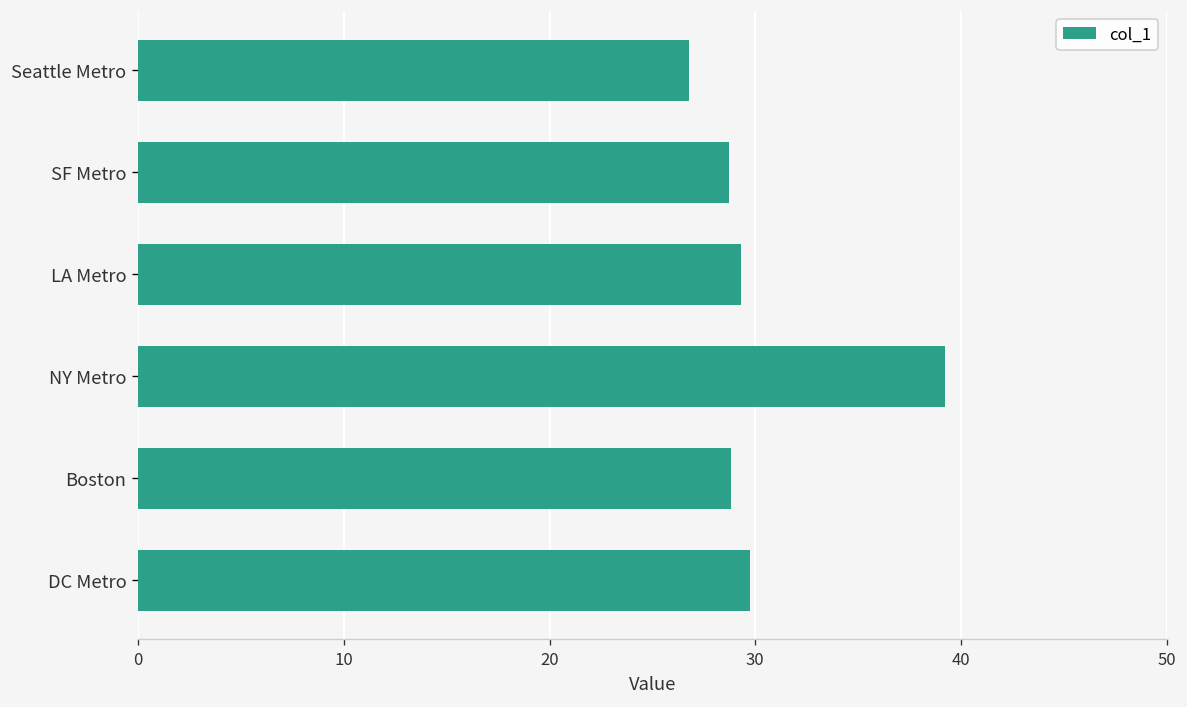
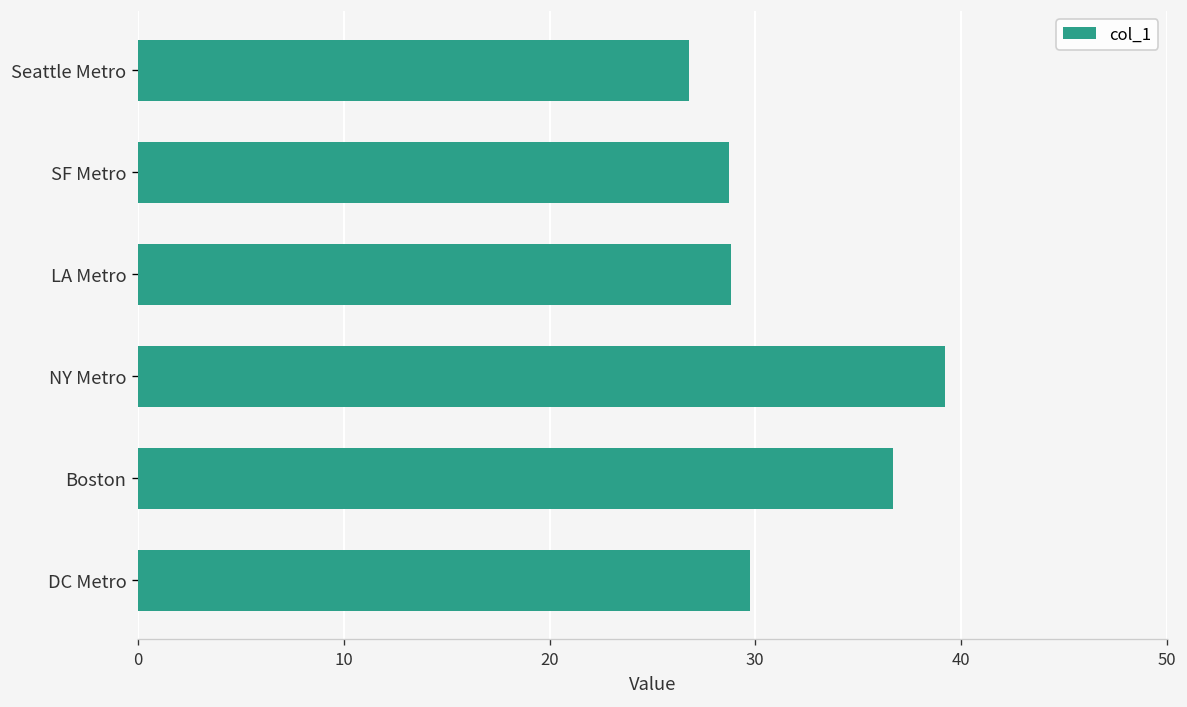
LA Metro: 29.3 -> 28.8
Boston: 28.8 -> 36.7
